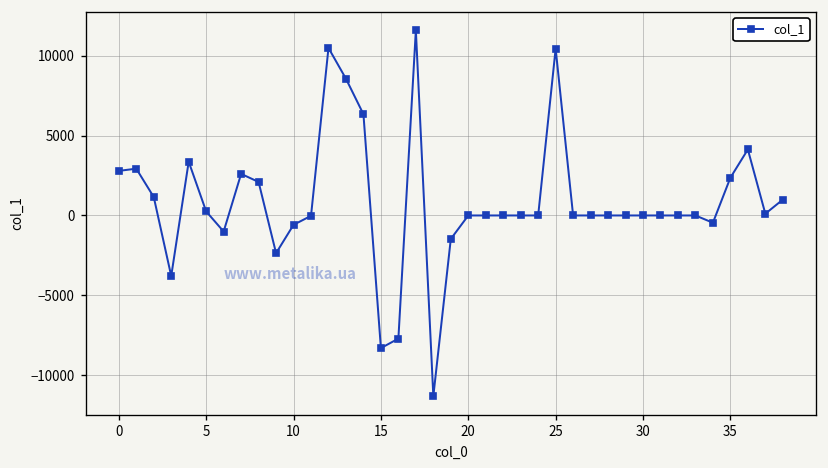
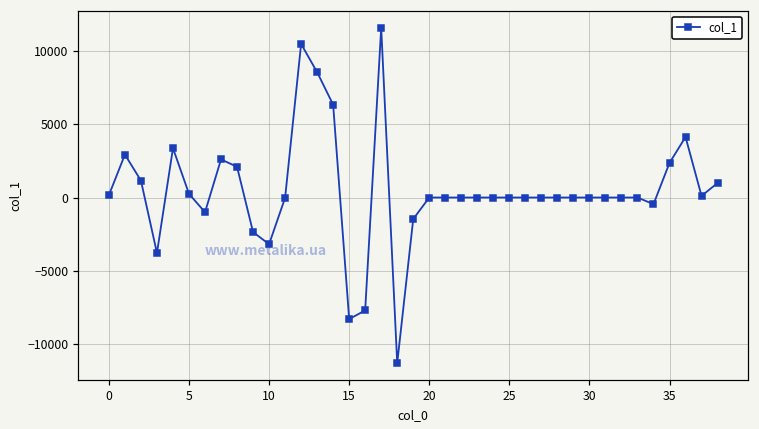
0: 2800 -> 200
10: -600 -> -3200
25: 10500 -> 0
